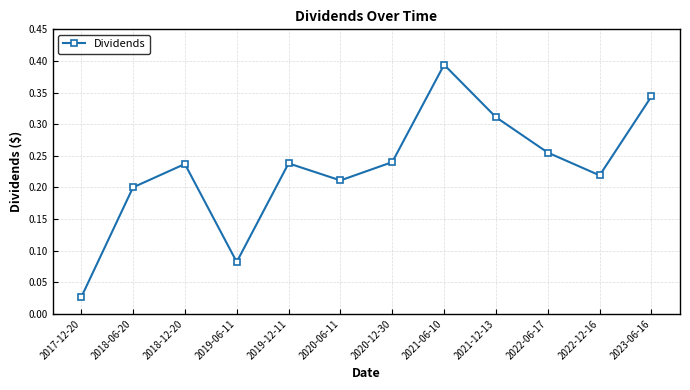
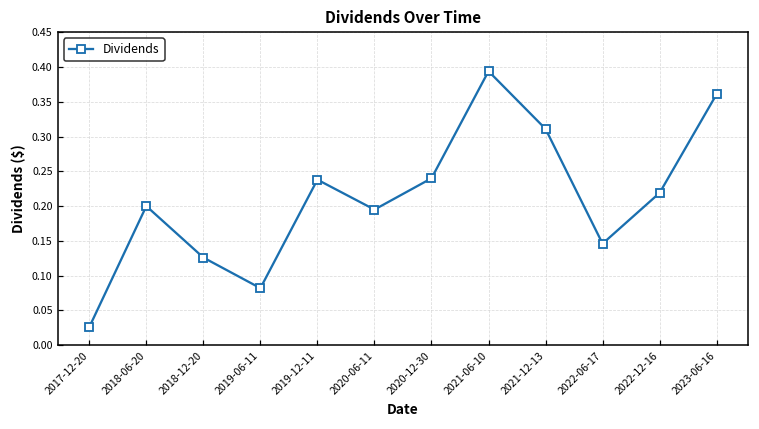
2018-12-20: 0.24 -> 0.13
2020-06-11: 0.21 -> 0.20
2022-06-17: 0.26 -> 0.15
2023-06-16: 0.34 -> 0.36
